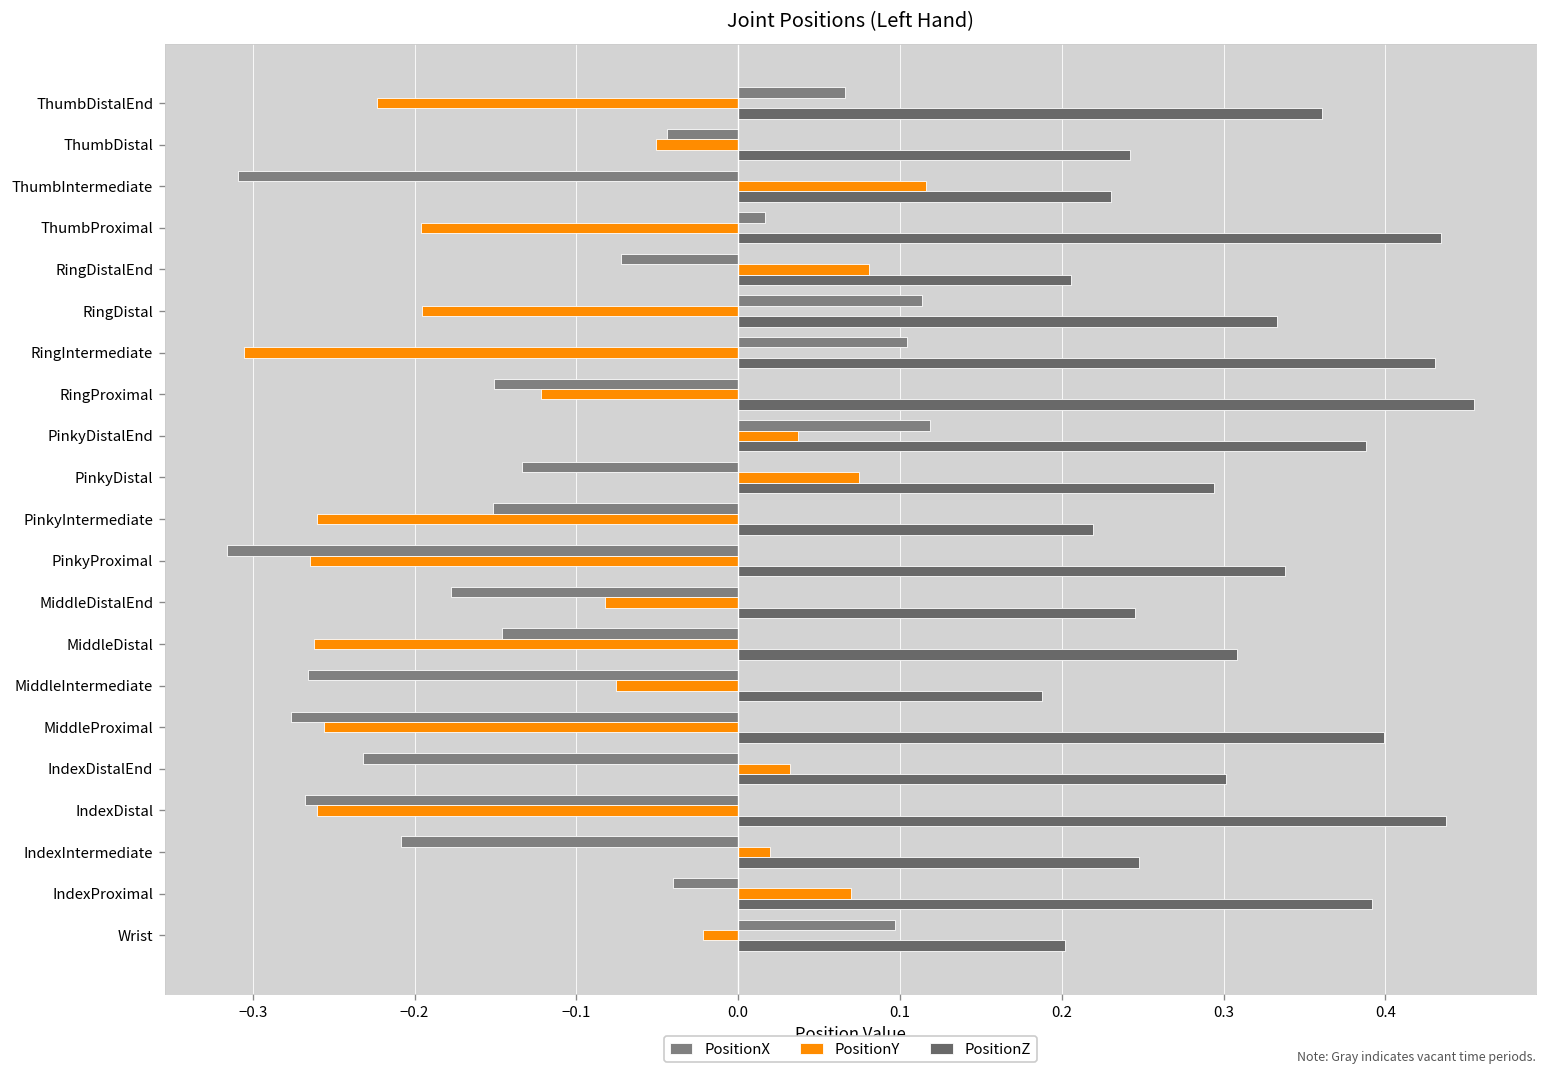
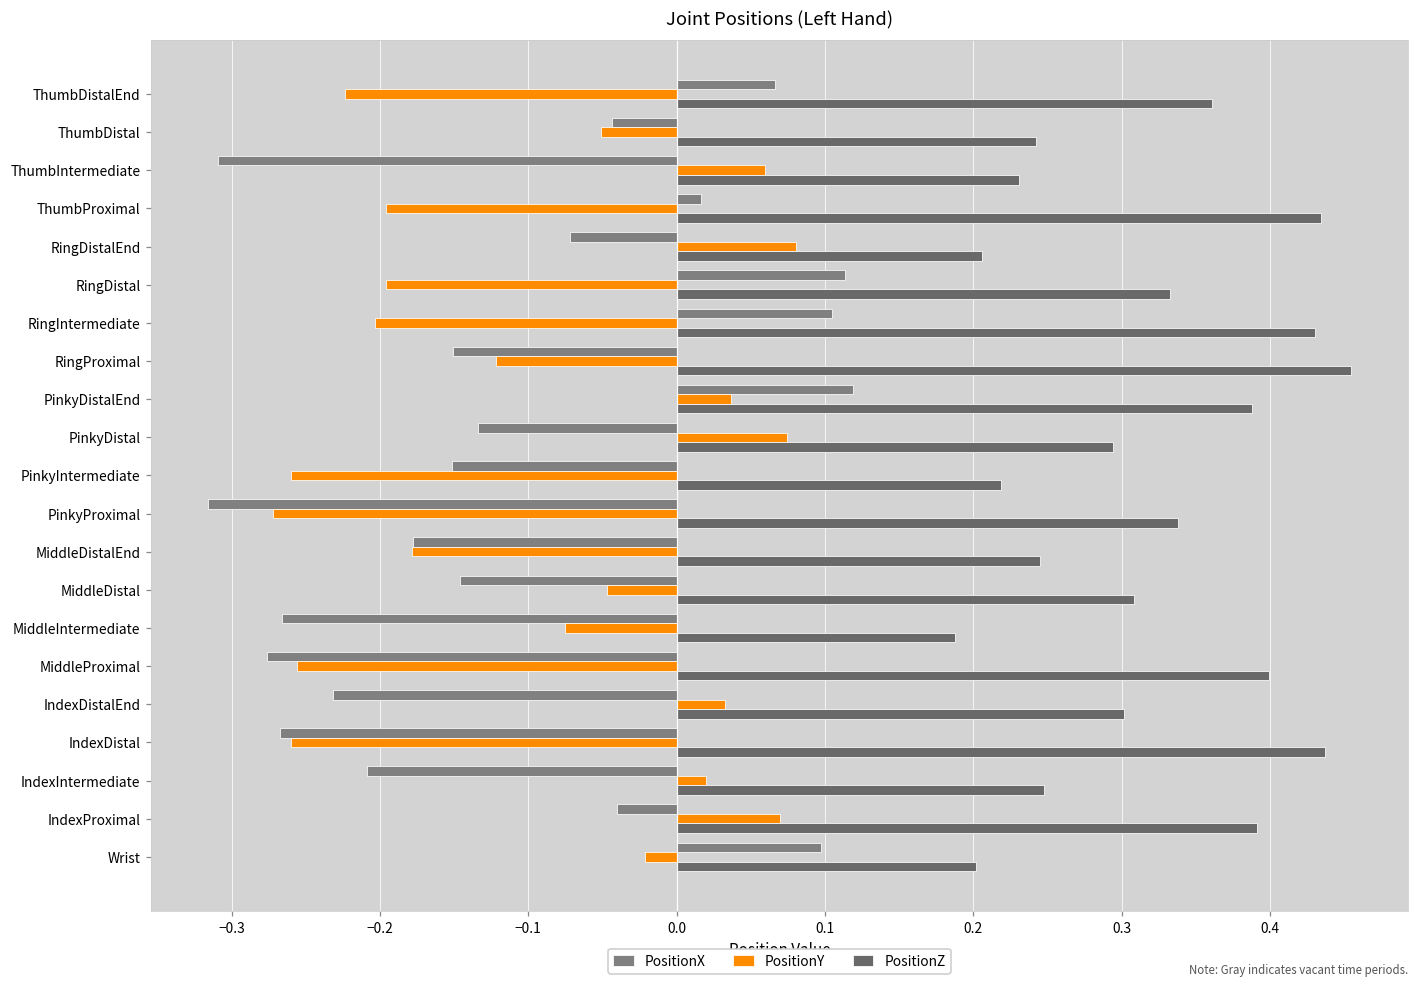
PositionY, ThumbIntermediate: 0.116 -> 0.060
PositionY, RingIntermediate: -0.305 -> -0.203
PositionY, PinkyProximal: -0.265 -> -0.272
PositionY, MiddleDistalEnd: -0.082 -> -0.178
PositionY, MiddleDistal: -0.262 -> -0.047
